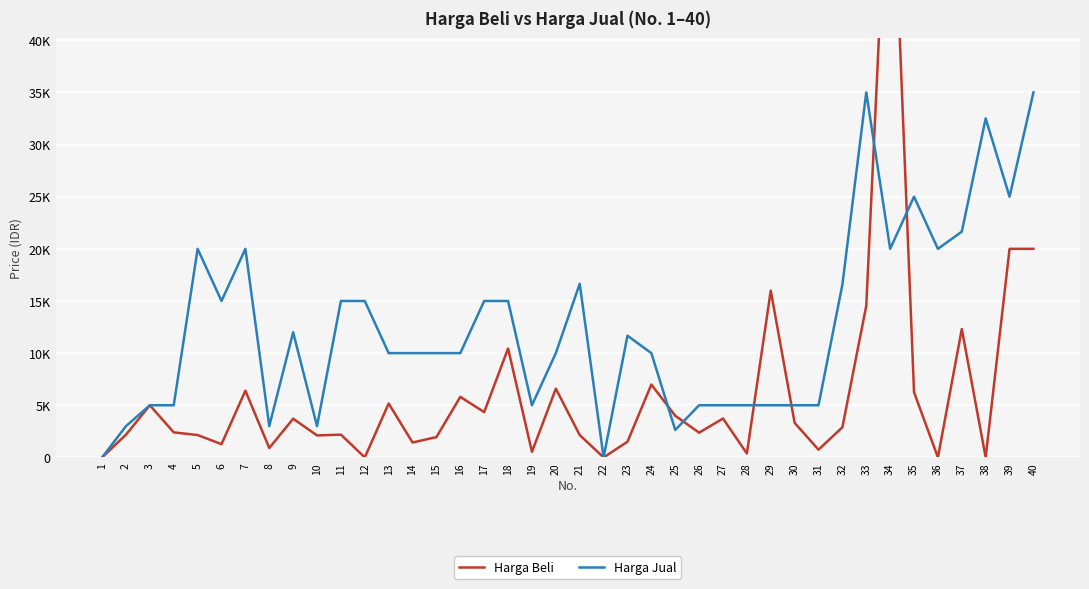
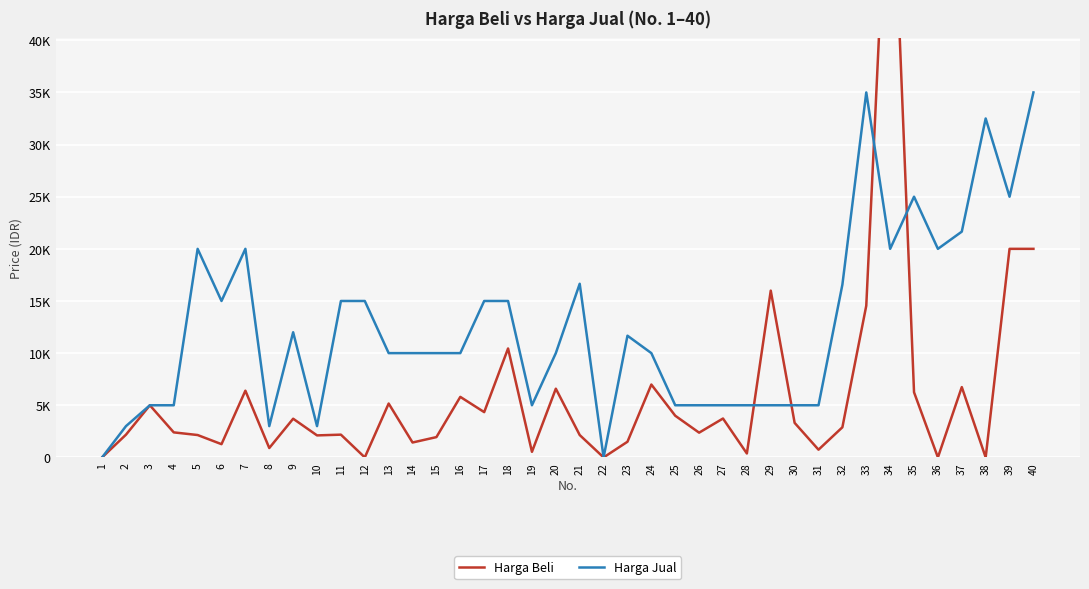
Harga Jual, 25: 2600 -> 5000
Harga Beli, 37: 12300 -> 6700
